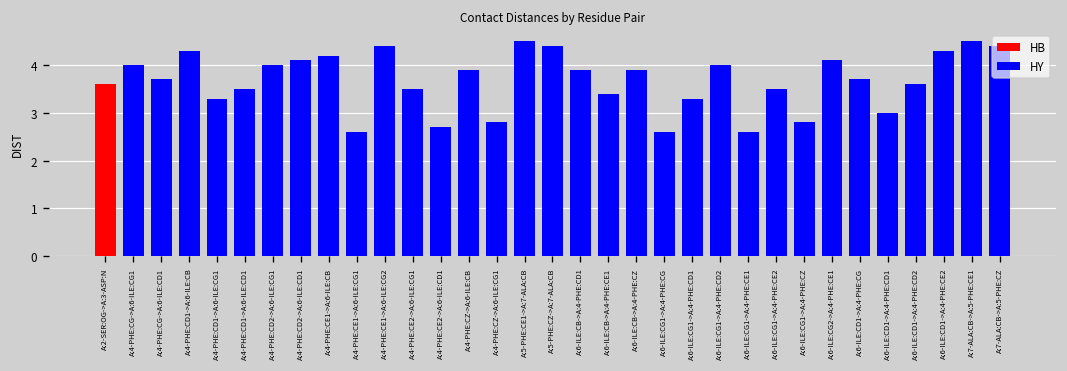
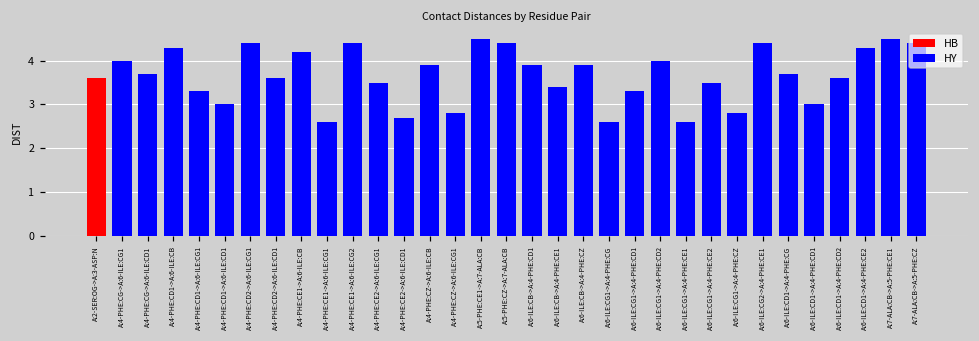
HY, A:4-PHE:CD1->A:6-ILE:CD1: 3.5 -> 3.0
HY, A:4-PHE:CD2->A:6-ILE:CG1: 4.0 -> 4.4
HY, A:4-PHE:CD2->A:6-ILE:CD1: 4.1 -> 3.6
HY, A:6-ILE:CG2->A:4-PHE:CE1: 4.1 -> 4.4
